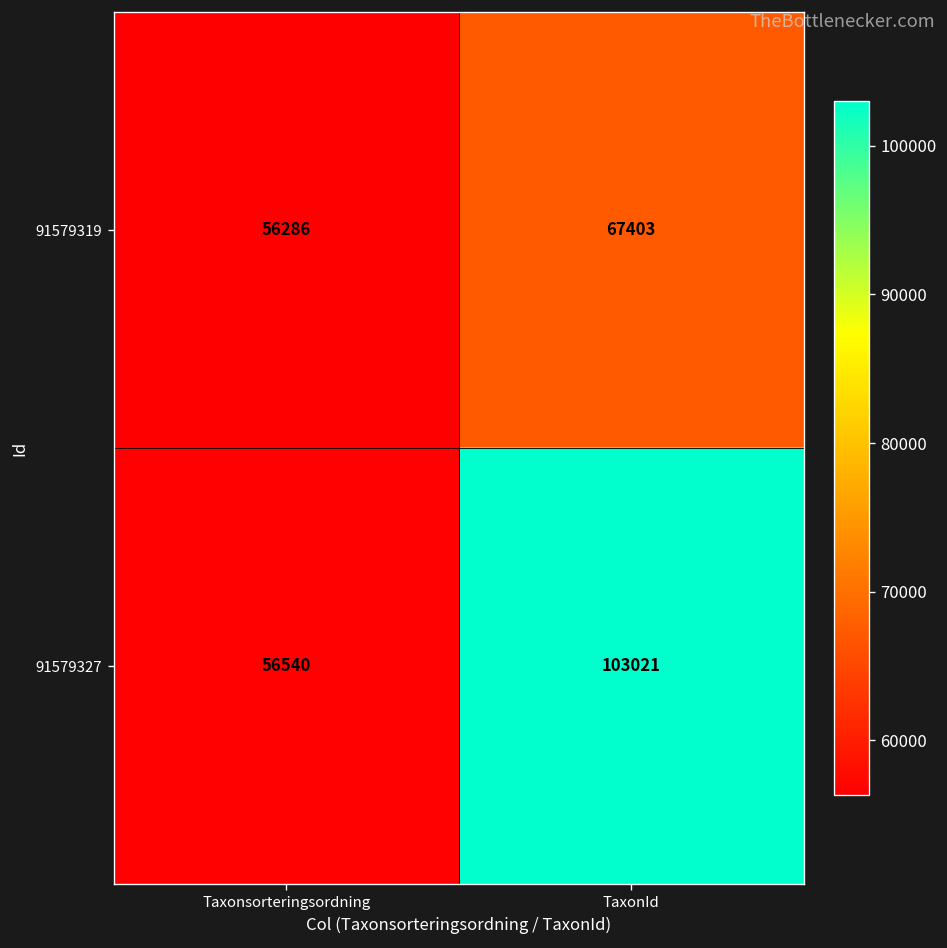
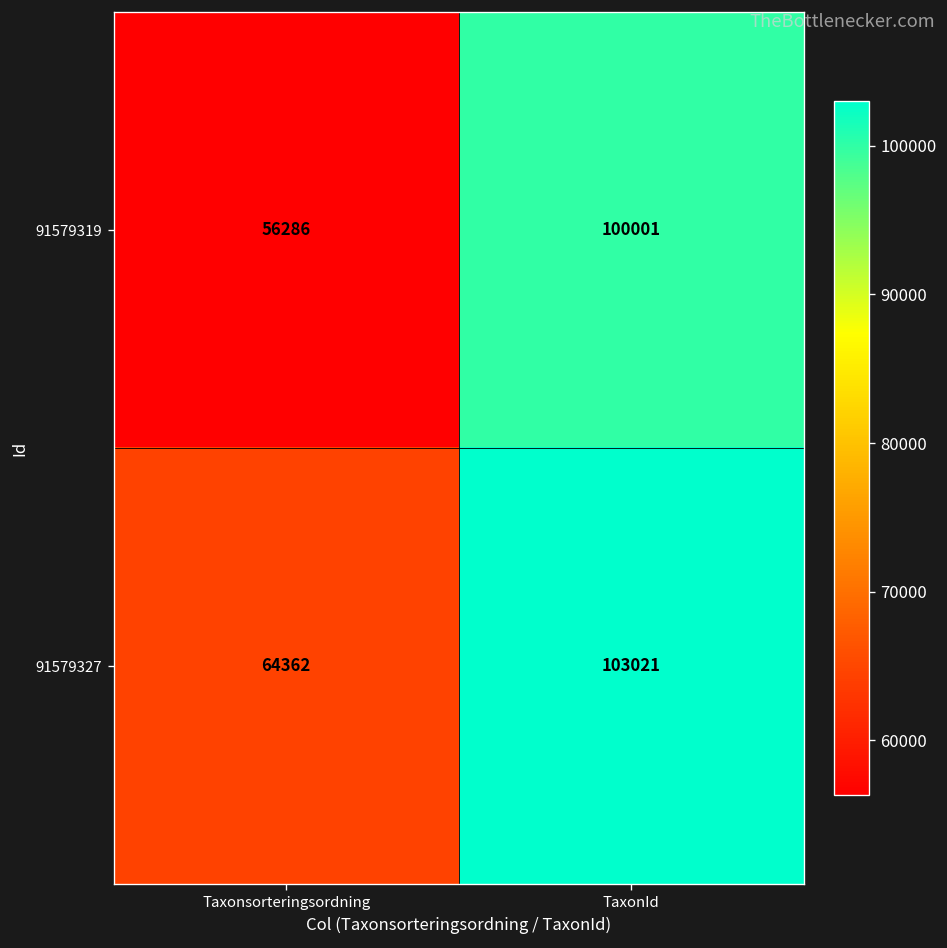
91579319, TaxonId: 67403 -> 100001
91579327, Taxonsorteringsordning: 56540 -> 64362
